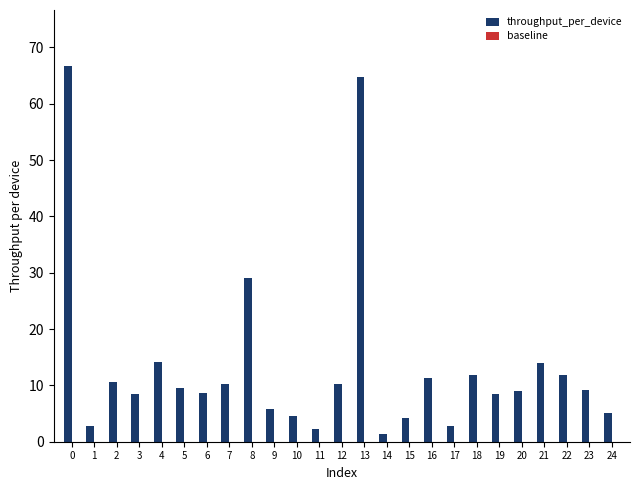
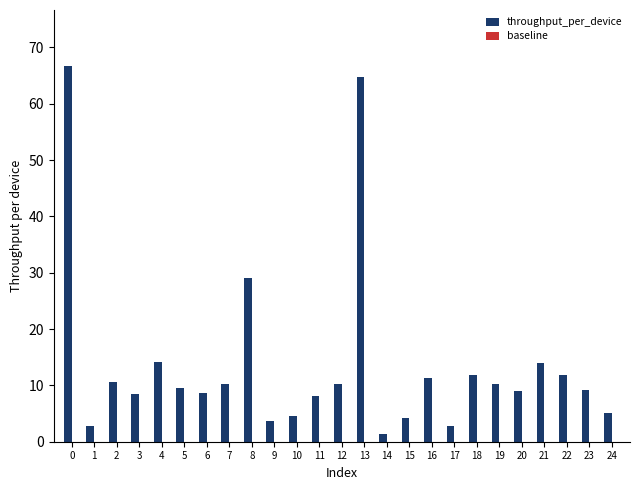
throughput_per_device, 9: 6 -> 4
throughput_per_device, 11: 2 -> 8
throughput_per_device, 19: 9 -> 10
